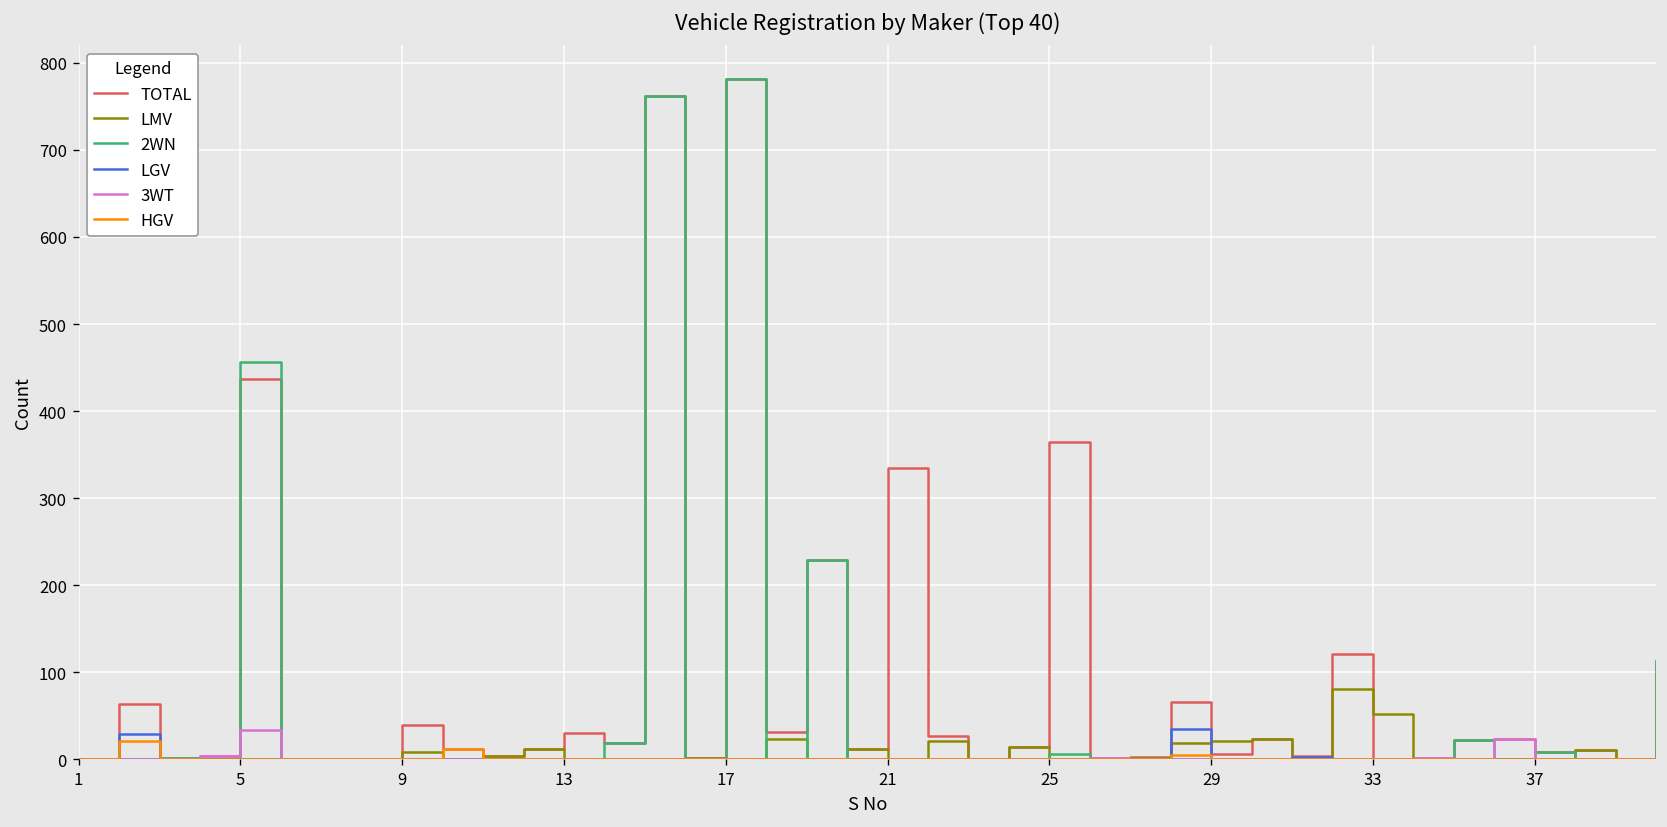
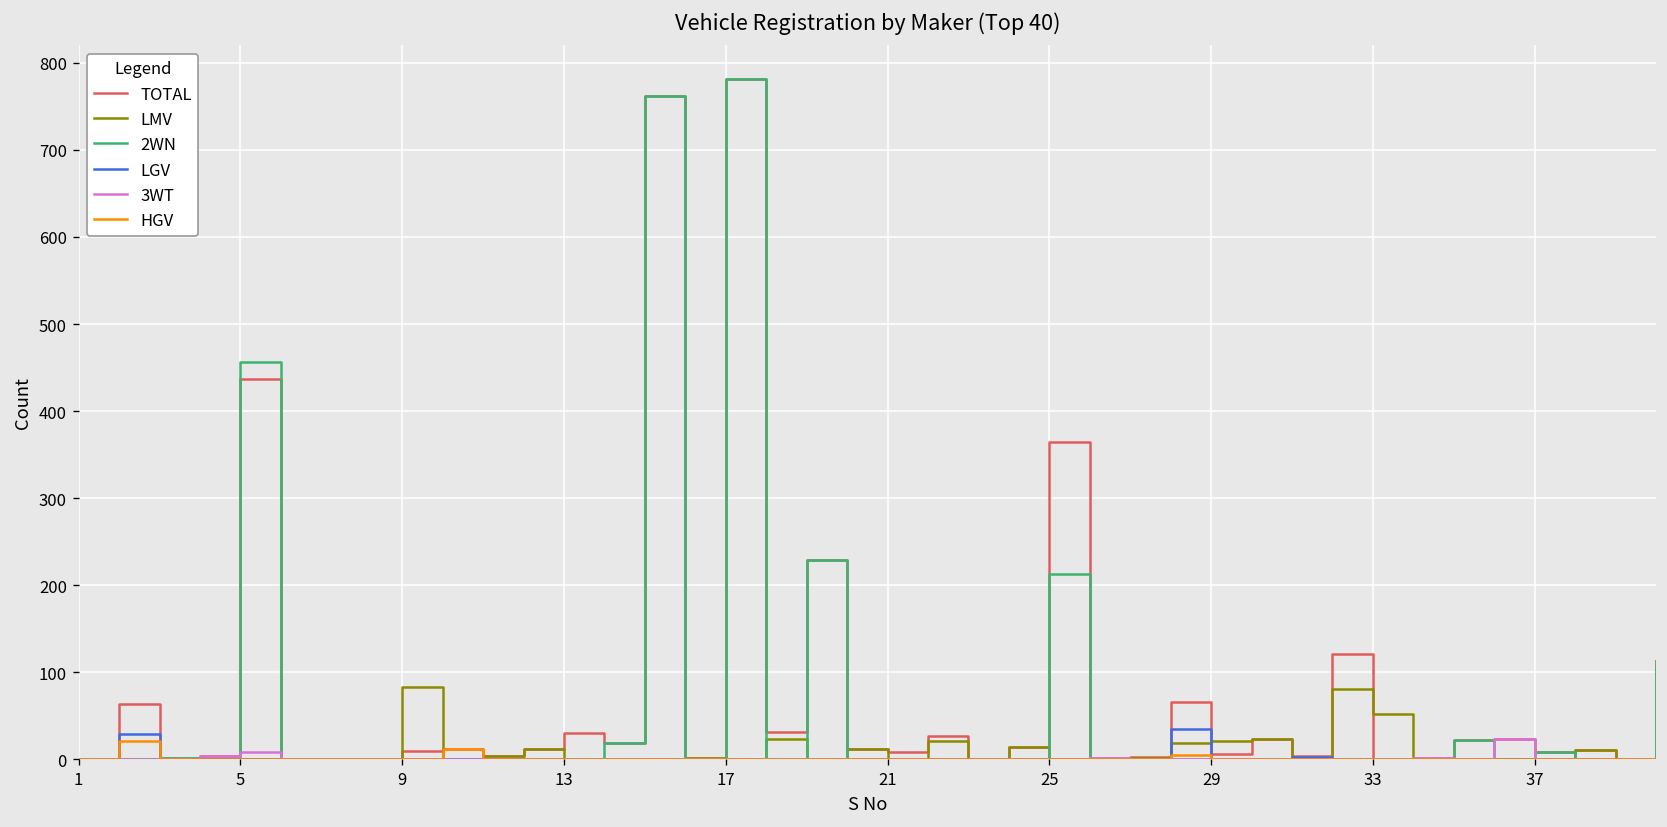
3WT, 5: 30 -> 10
TOTAL, 9: 40 -> 10
LMV, 9: 10 -> 80
TOTAL, 21: 340 -> 10
2WN, 25: 10 -> 210
